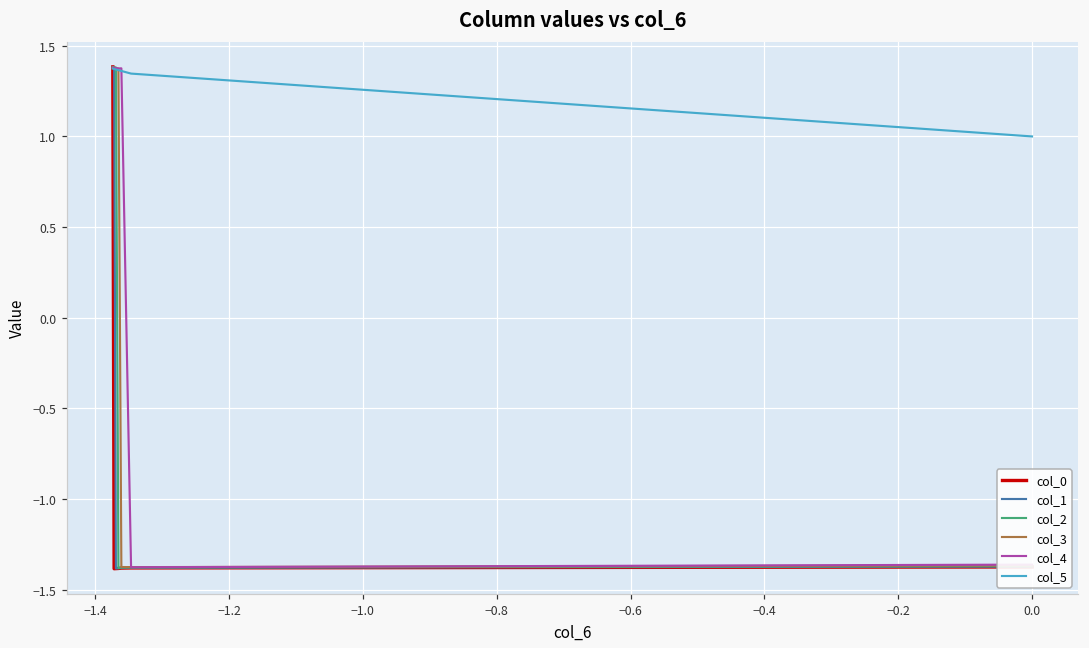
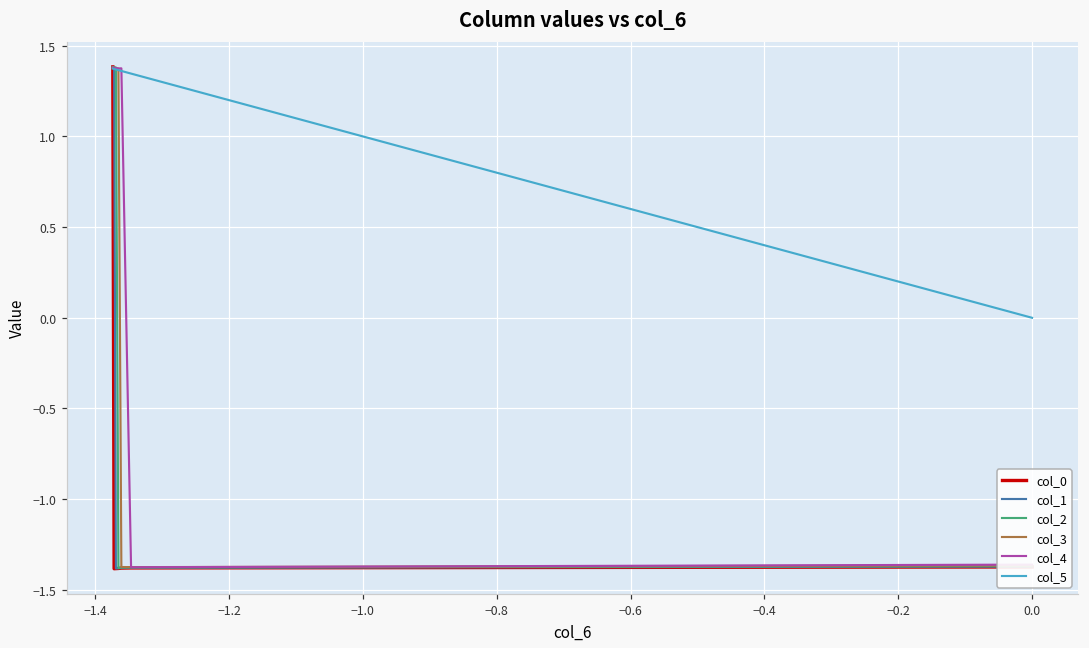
col_5, 0.0: 1 -> 0
